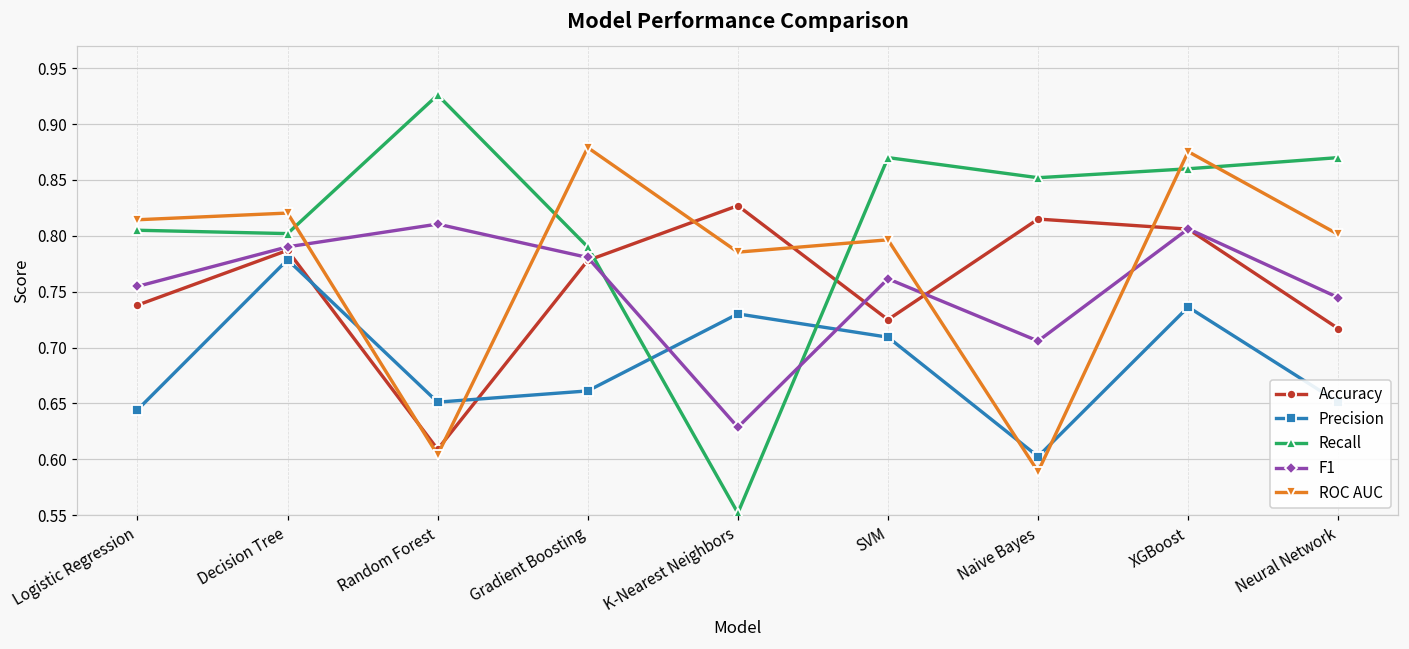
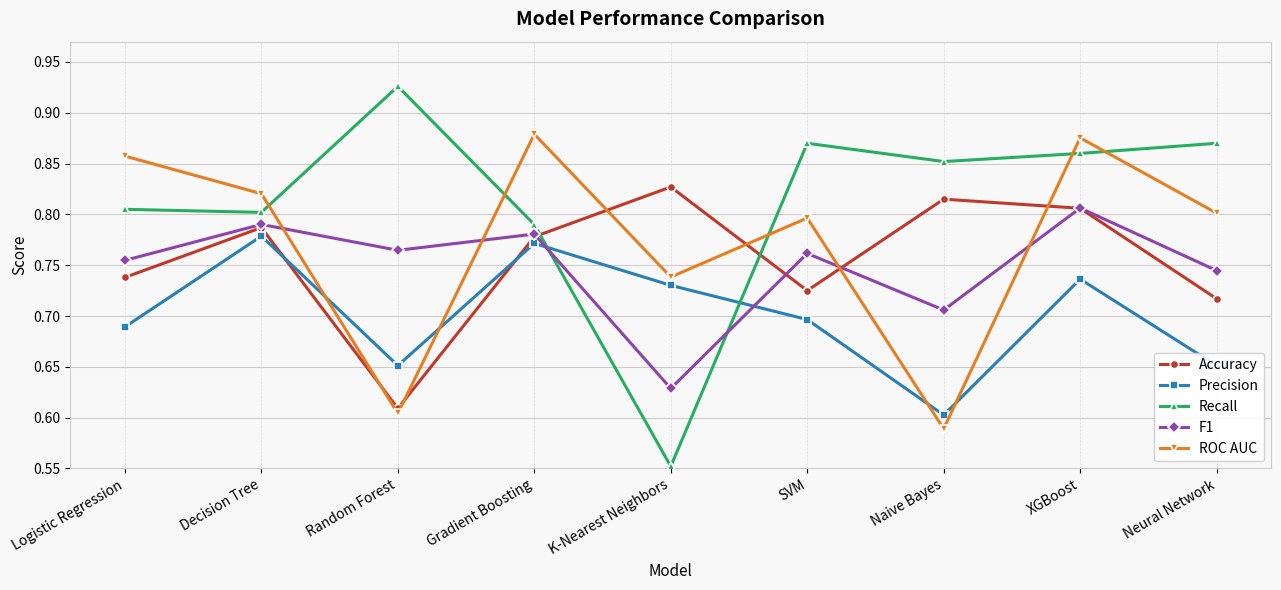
Precision, Logistic Regression: 0.644 -> 0.689
ROC AUC, Logistic Regression: 0.814 -> 0.857
F1, Random Forest: 0.811 -> 0.765
Precision, Gradient Boosting: 0.661 -> 0.771
ROC AUC, K-Nearest Neighbors: 0.785 -> 0.738
Precision, SVM: 0.709 -> 0.697
